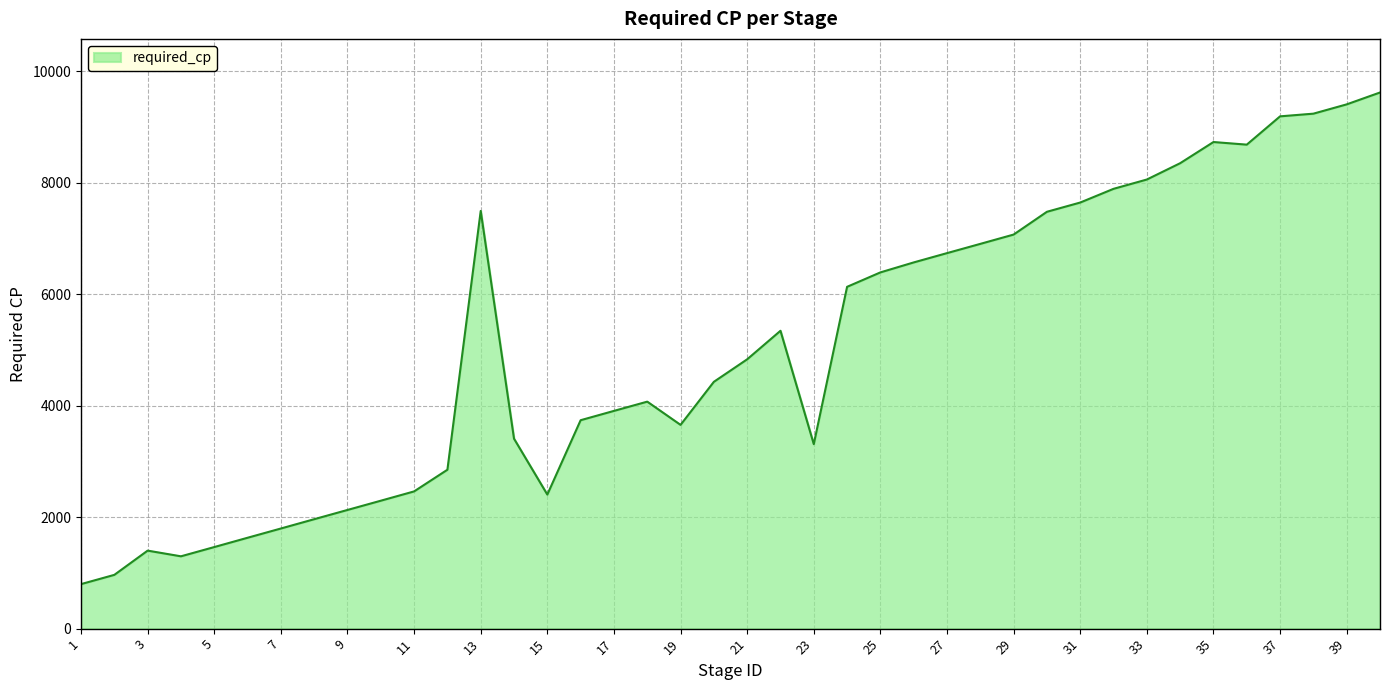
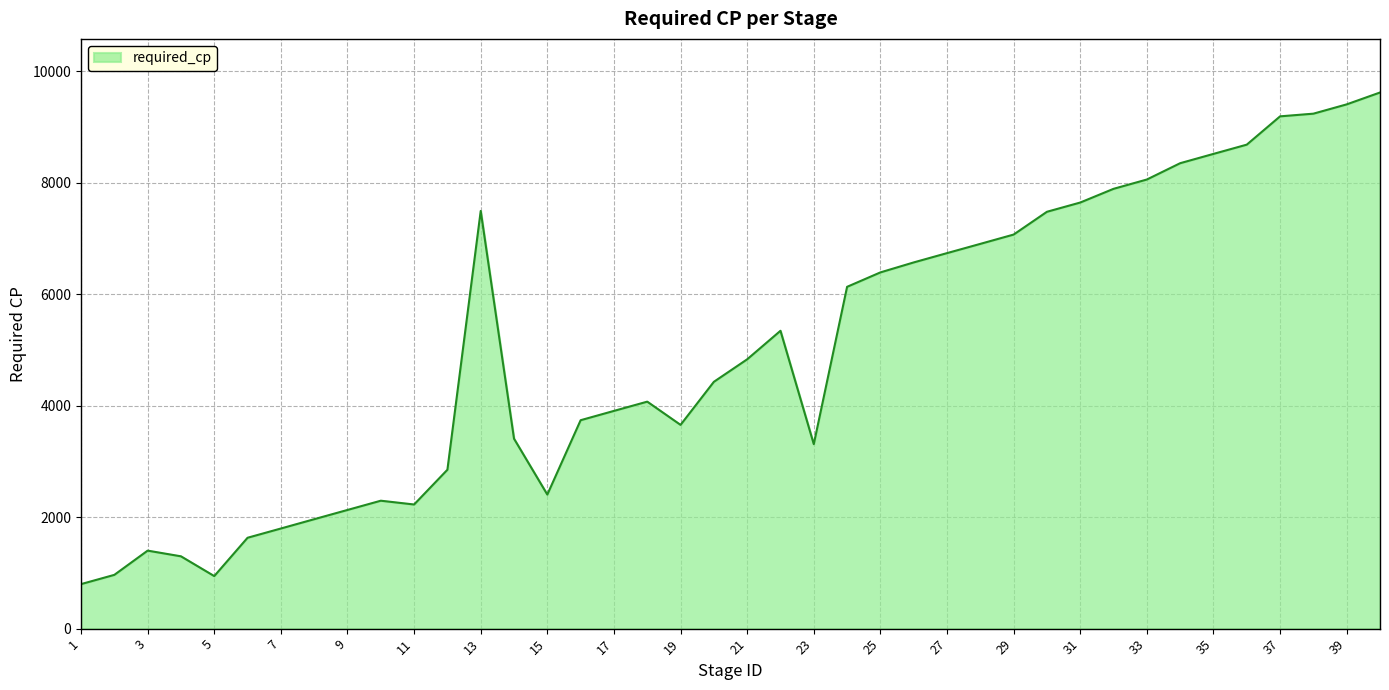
5: 1500 -> 900
11: 2500 -> 2200
35: 8700 -> 8500
